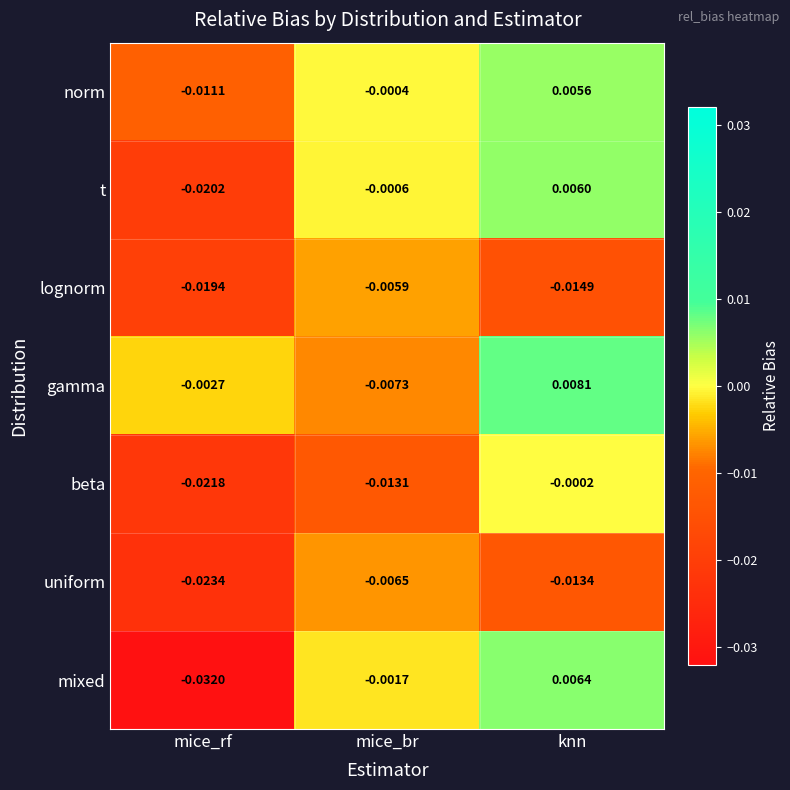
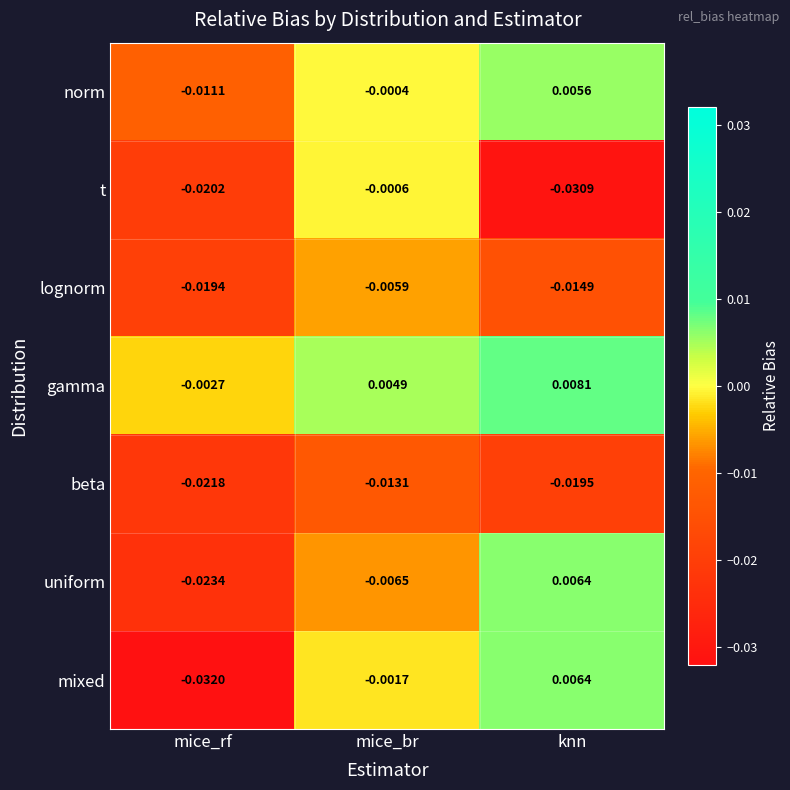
t, knn: 0.0060 -> -0.0309
gamma, mice_br: -0.0073 -> 0.0049
beta, knn: -0.0002 -> -0.0195
uniform, knn: -0.0134 -> 0.0064
